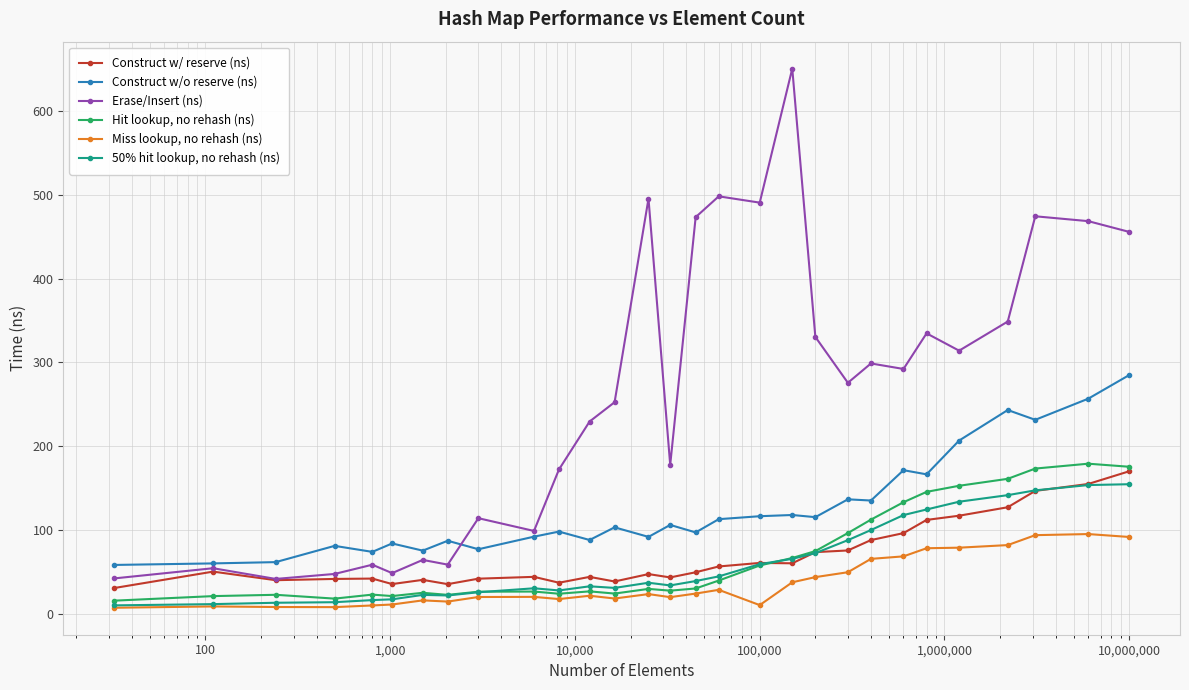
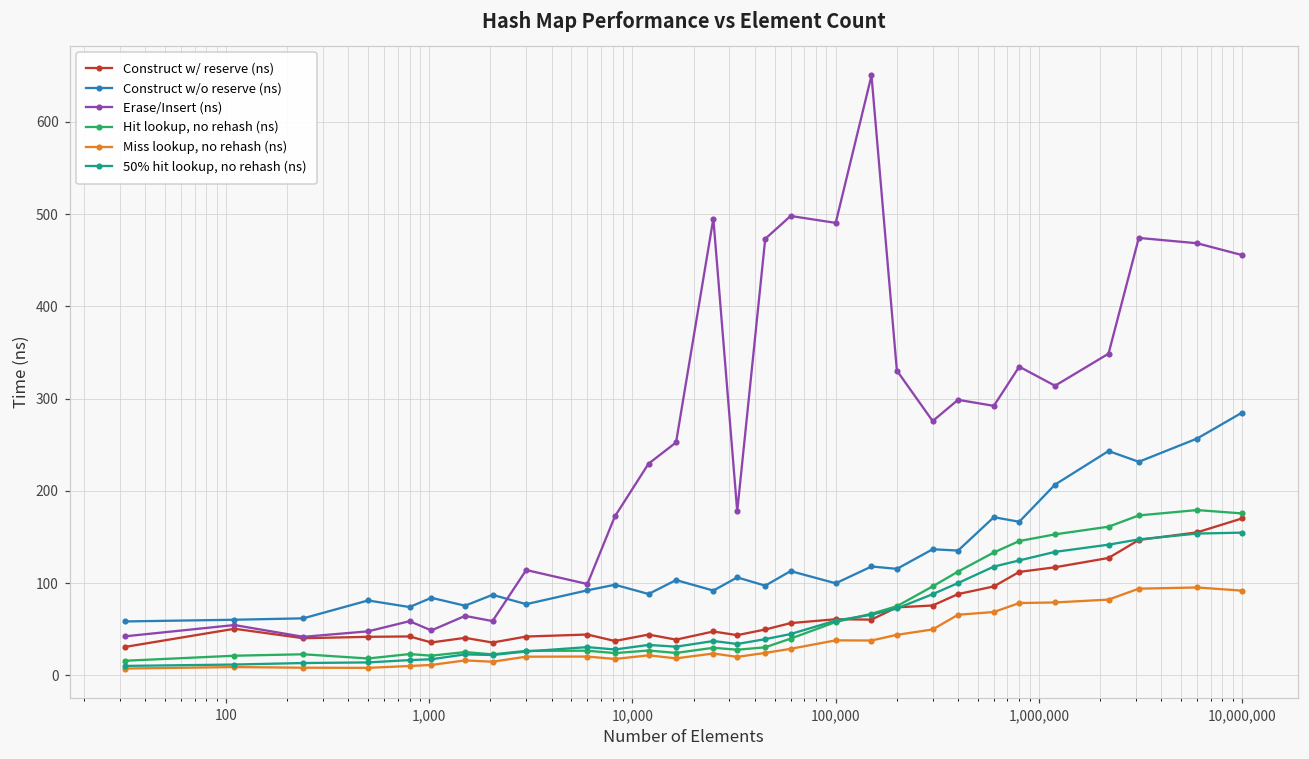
Construct w/o reserve (ns), 100,000: 120 -> 100
Miss lookup, no rehash (ns), 100,000: 10 -> 40
